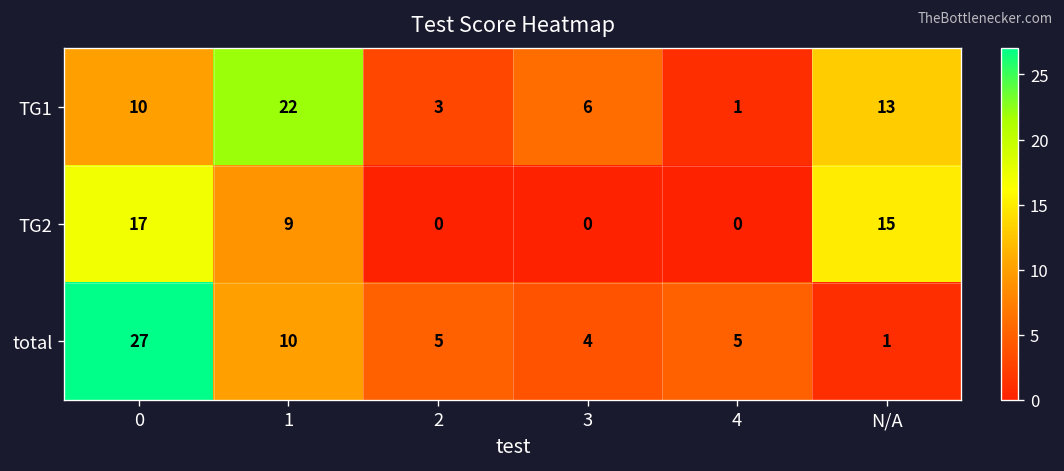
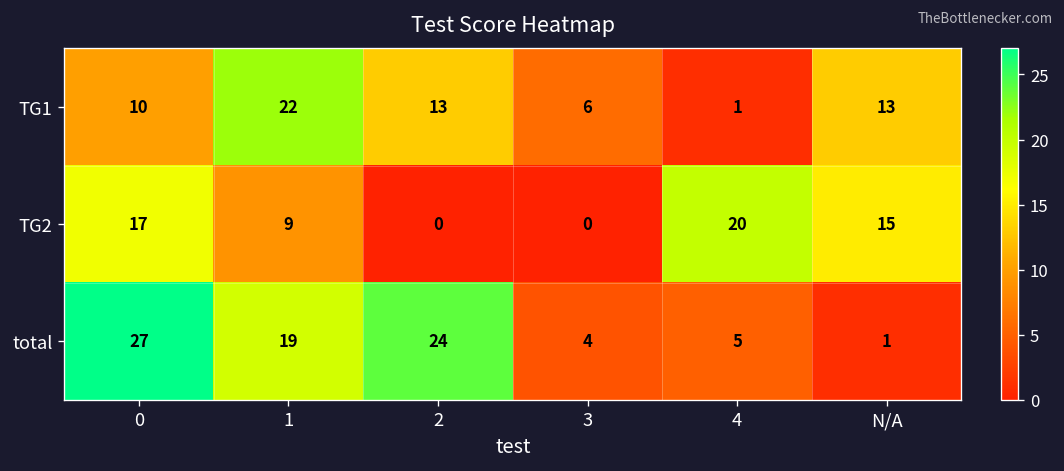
TG1, 2: 3 -> 13
TG2, 4: 0 -> 20
total, 1: 10 -> 19
total, 2: 5 -> 24
